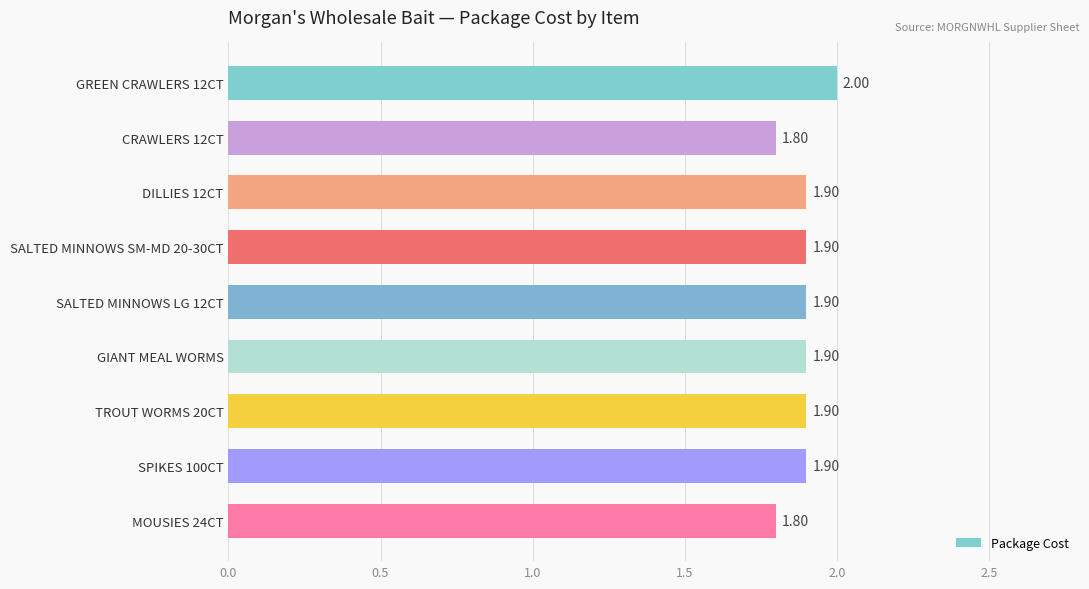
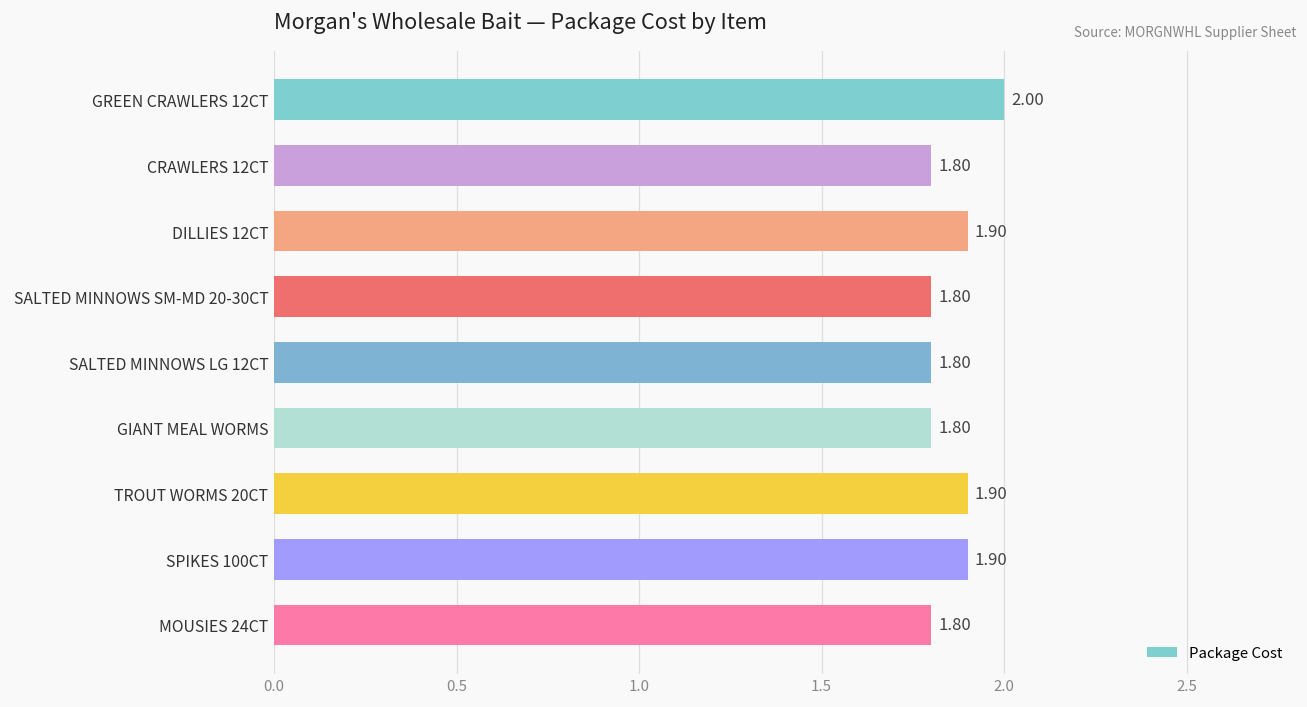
SALTED MINNOWS SM-MD 20-30CT: 1.90 -> 1.80
SALTED MINNOWS LG 12CT: 1.90 -> 1.80
GIANT MEAL WORMS: 1.90 -> 1.80
